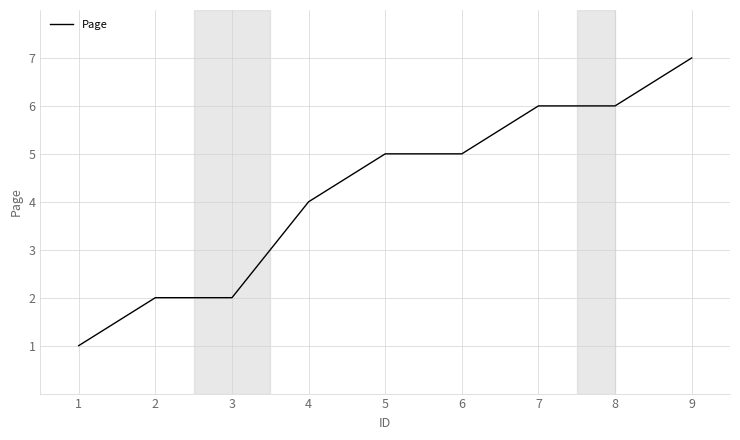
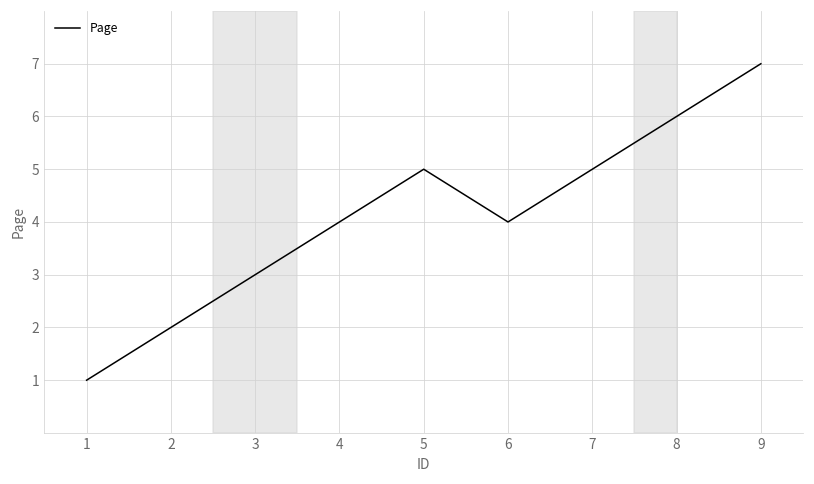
3: 2 -> 3
6: 5 -> 4
7: 6 -> 5
